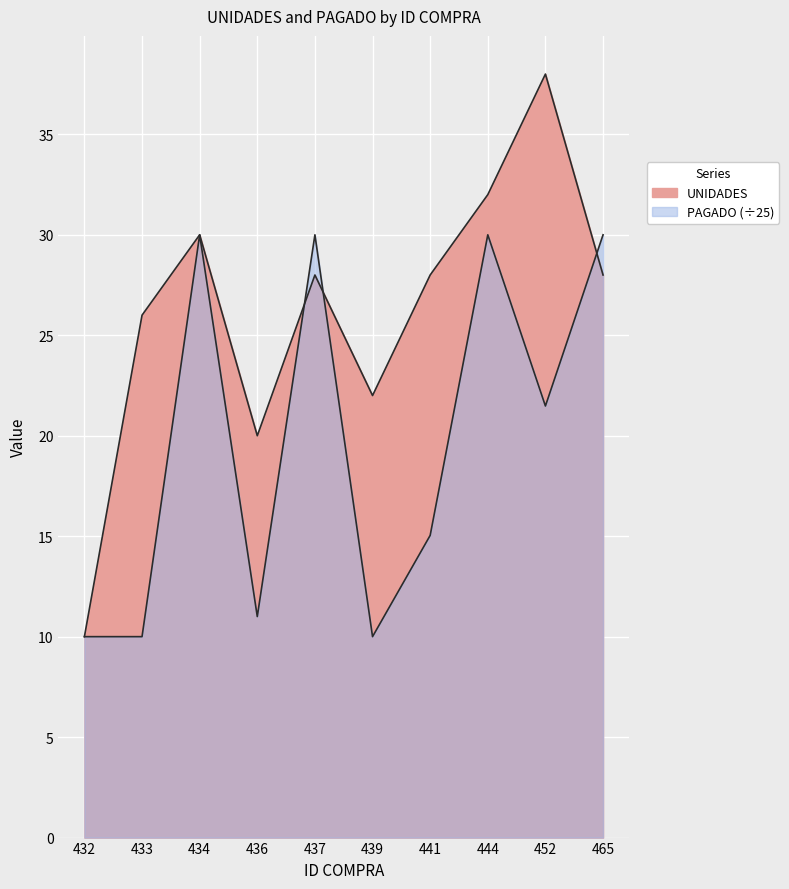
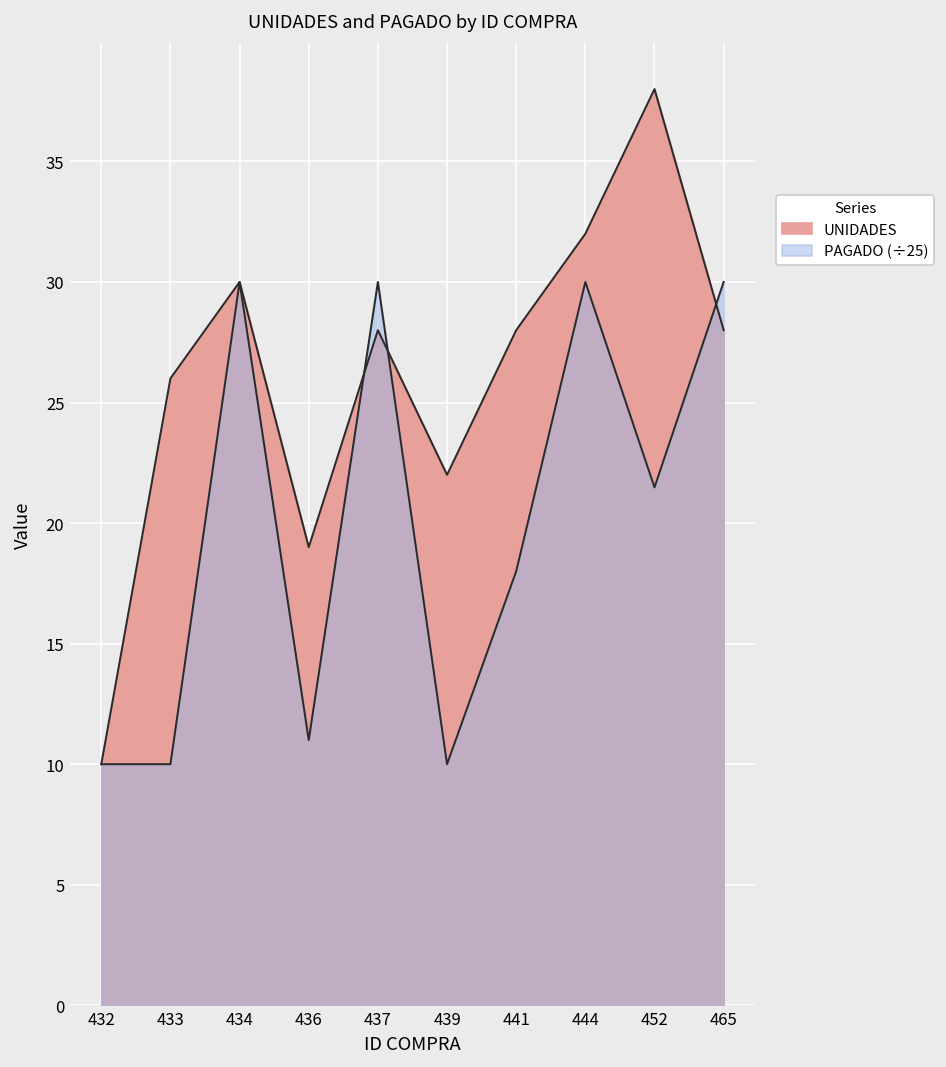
UNIDADES, 436: 20 -> 19
PAGADO (÷25), 441: 15.0 -> 18.0
